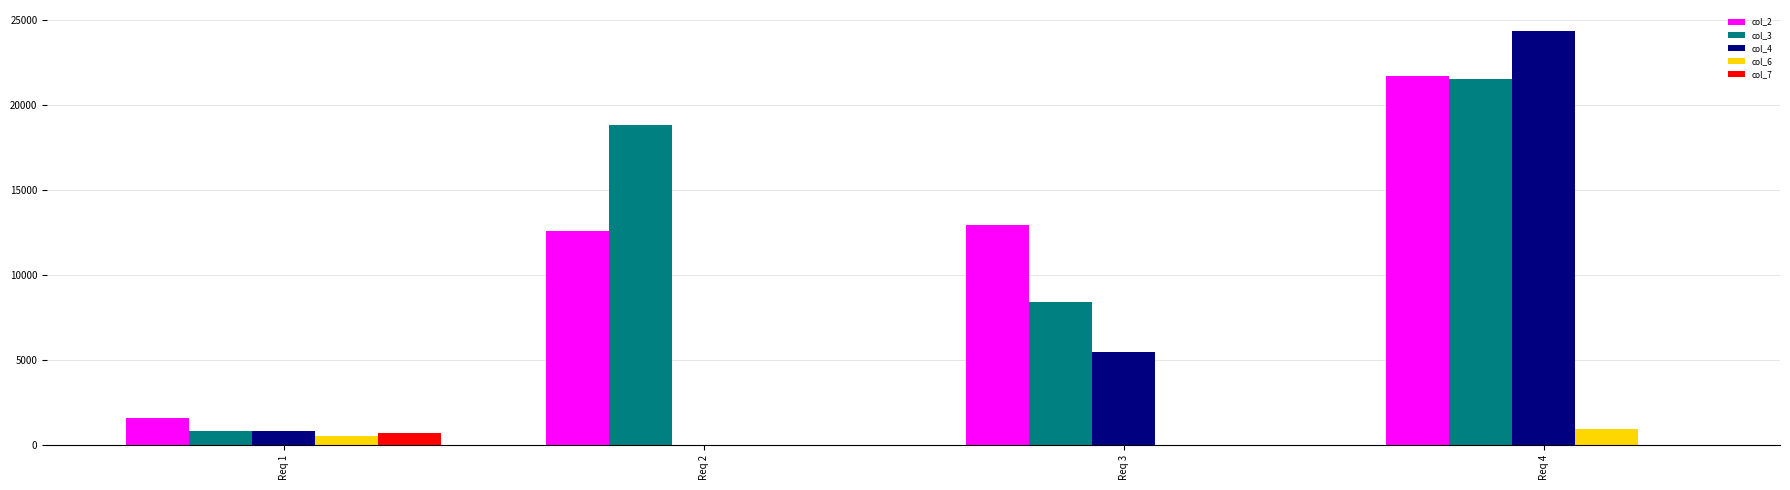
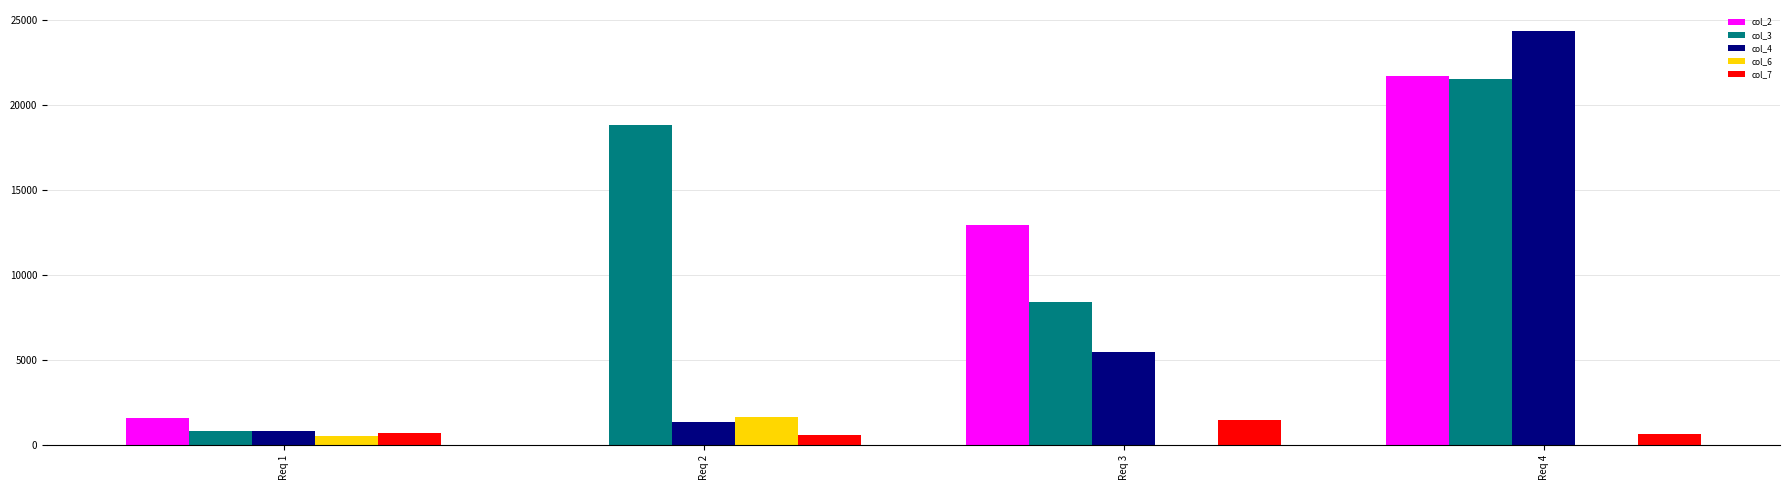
col_2, Req 2: 12600 -> 0
col_4, Req 2: 0 -> 1400
col_6, Req 2: 0 -> 1700
col_7, Req 2: 0 -> 600
col_7, Req 3: 0 -> 1500
col_6, Req 4: 1000 -> 0
col_7, Req 4: 0 -> 700
